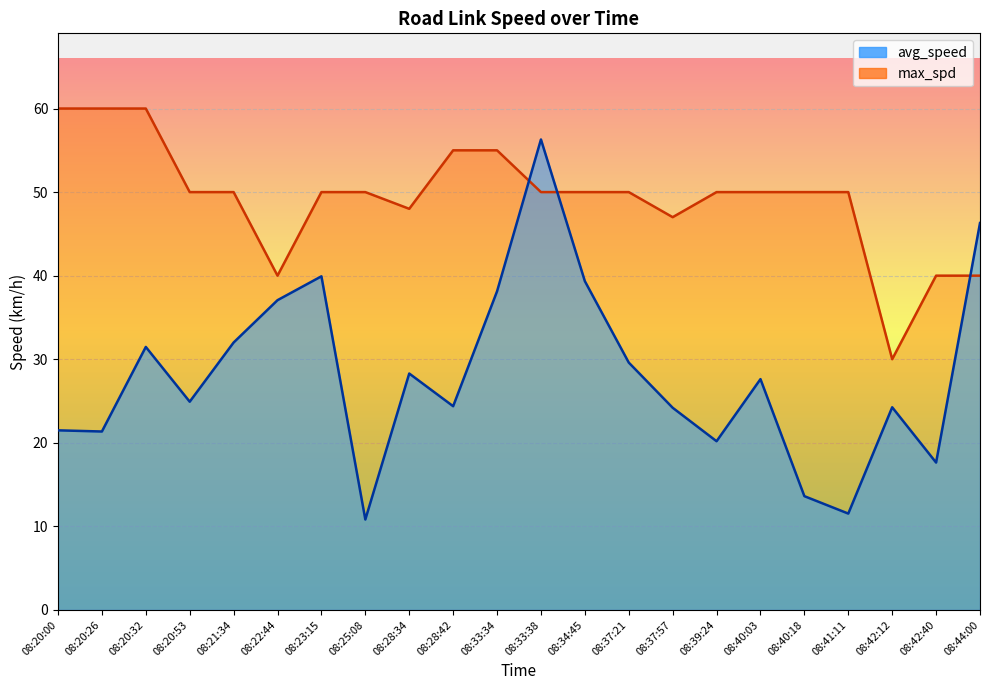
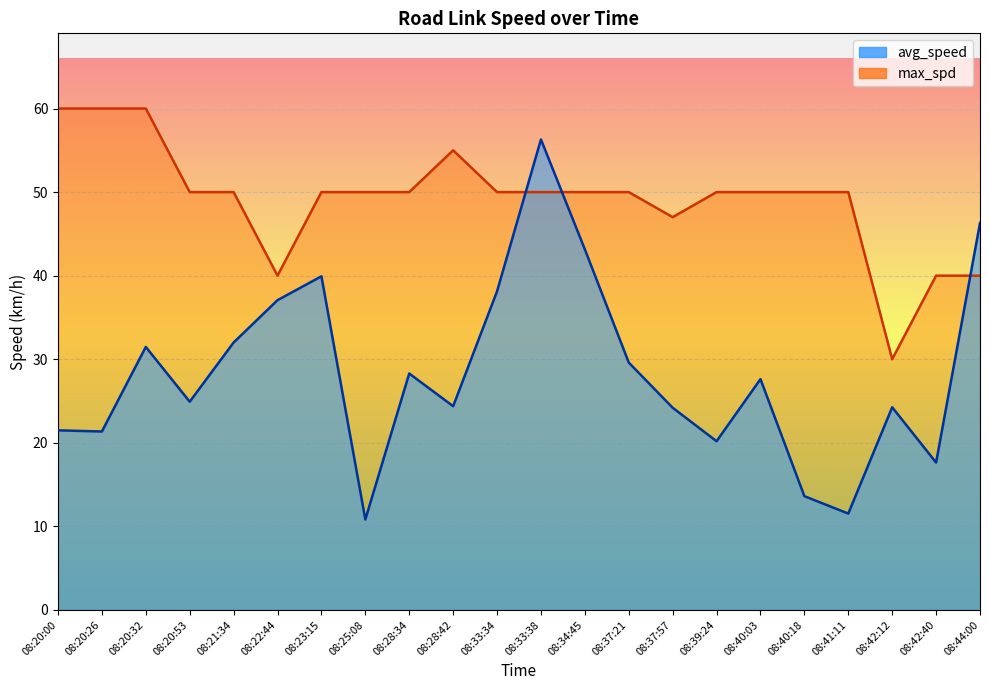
max_spd, 08:28:34: 48 -> 50
max_spd, 08:33:34: 55 -> 50
avg_speed, 08:34:45: 39 -> 43
